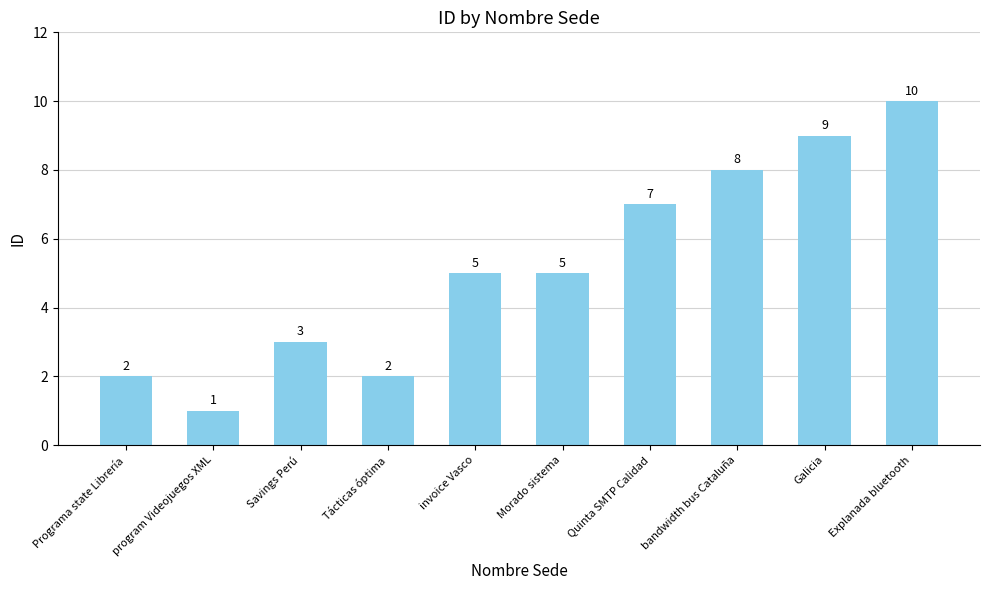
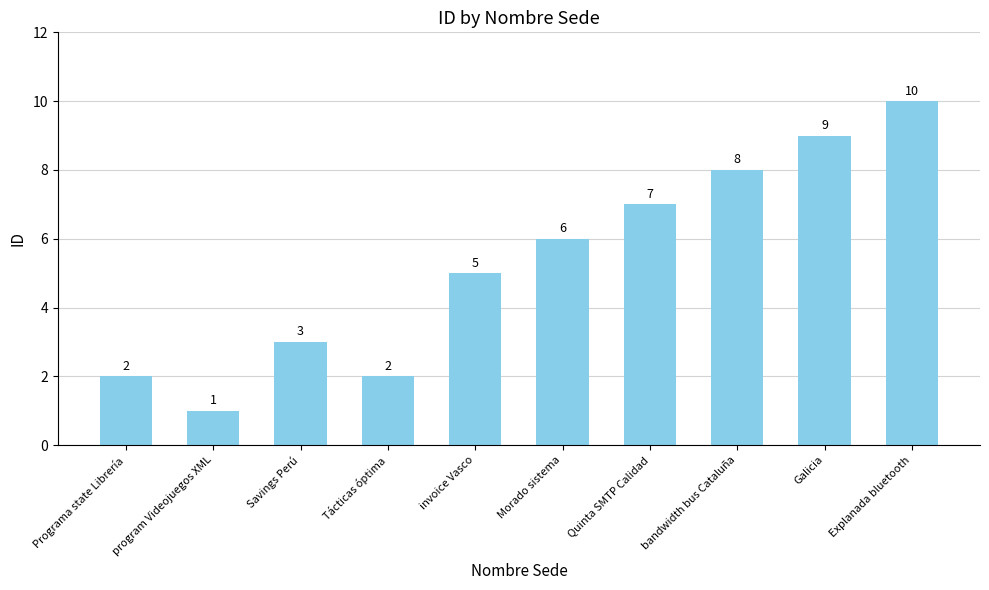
Morado sistema: 5 -> 6
